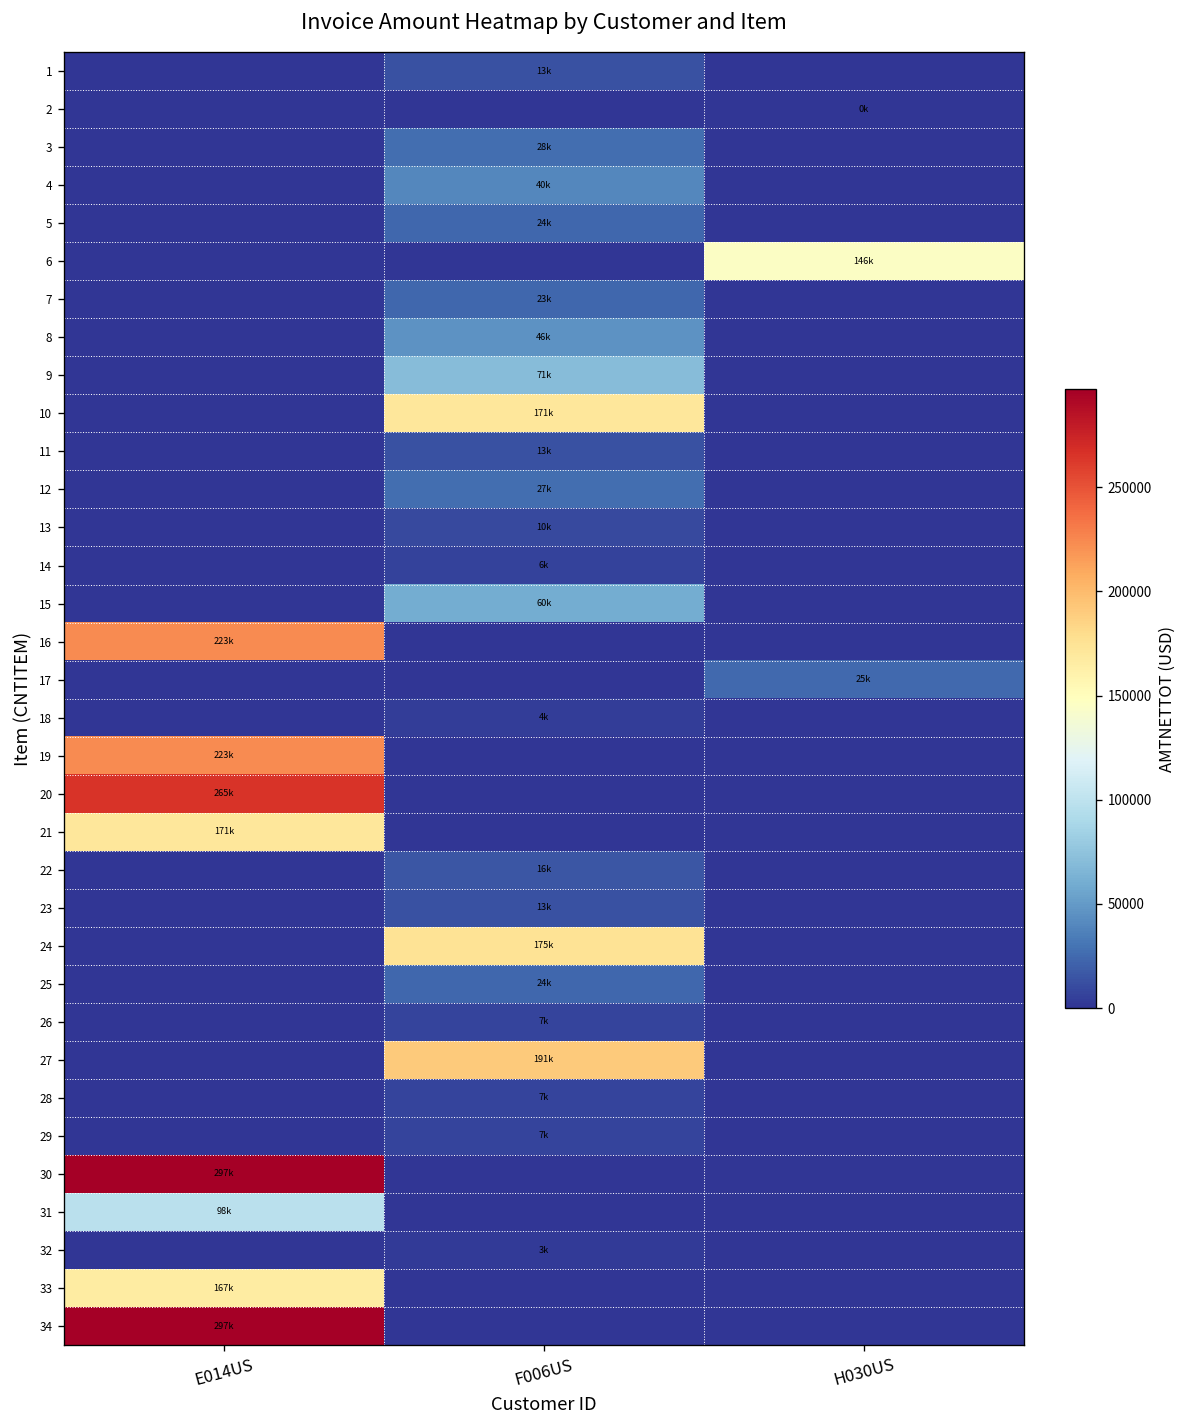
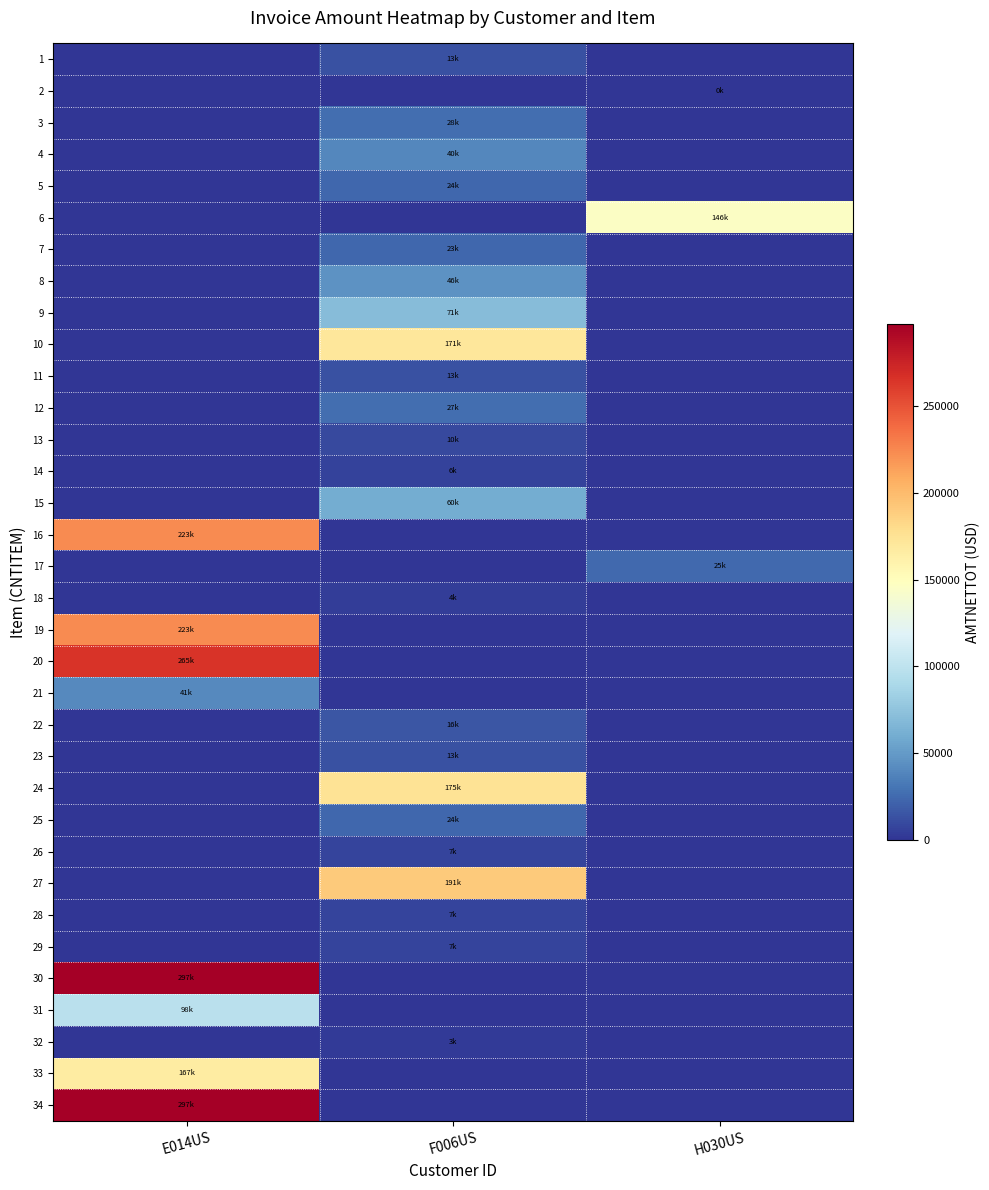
21, E014US: 171k -> 41k
